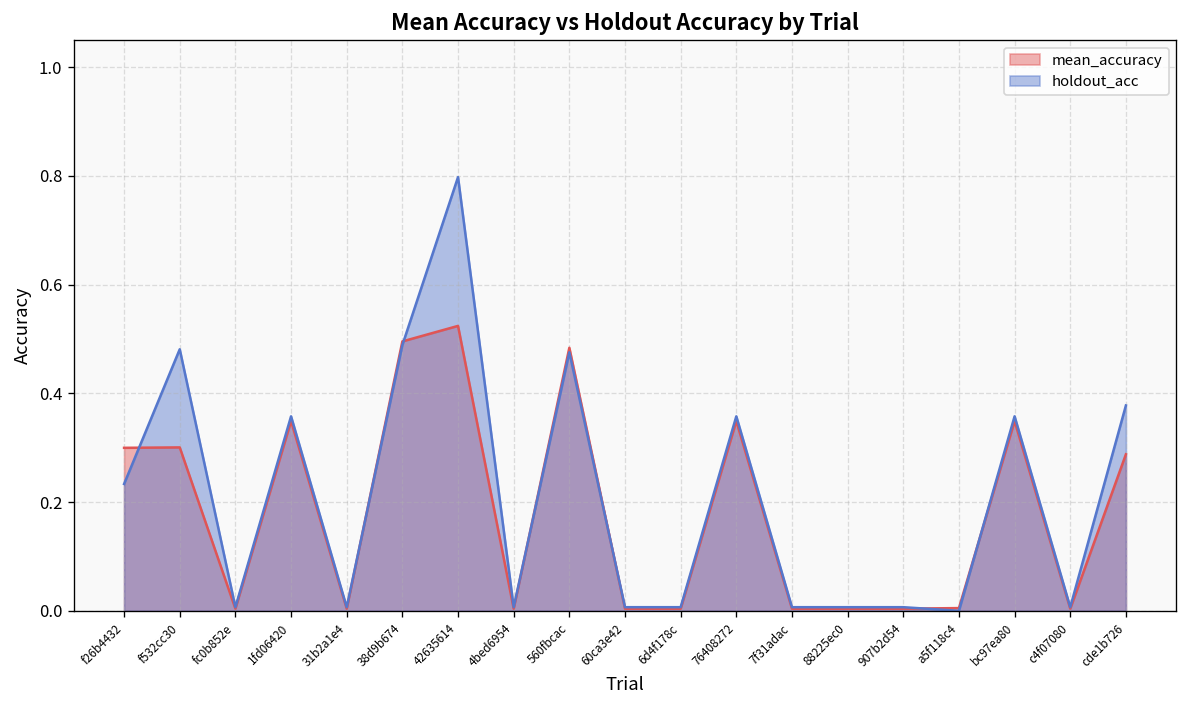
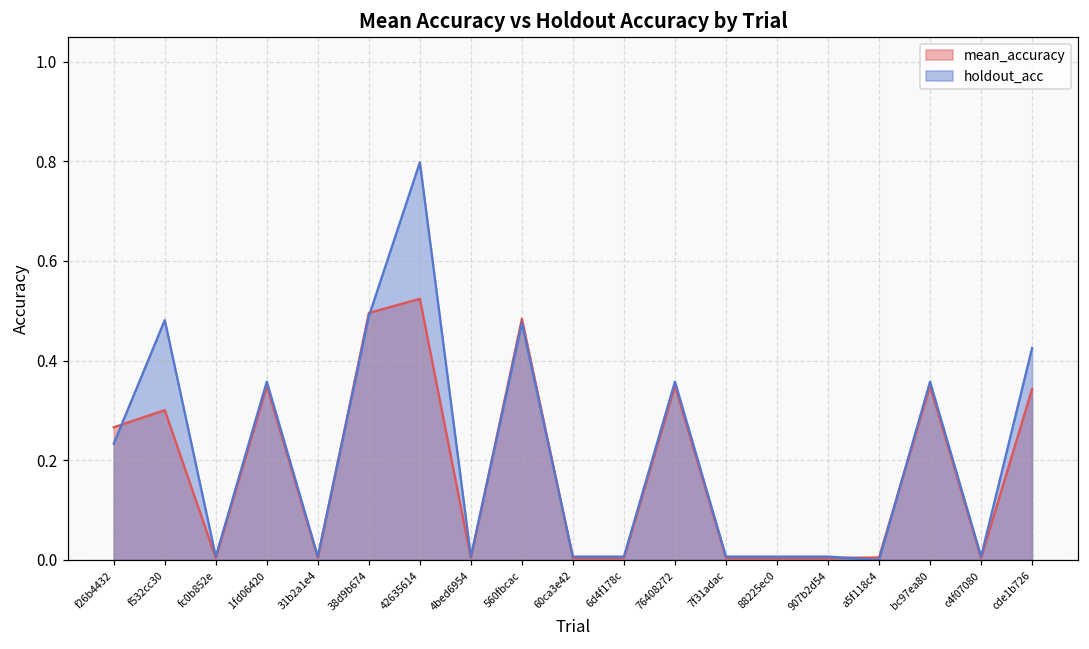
mean_accuracy, f26b4432: 0.30 -> 0.27
mean_accuracy, cde1b726: 0.29 -> 0.34
holdout_acc, cde1b726: 0.38 -> 0.43
